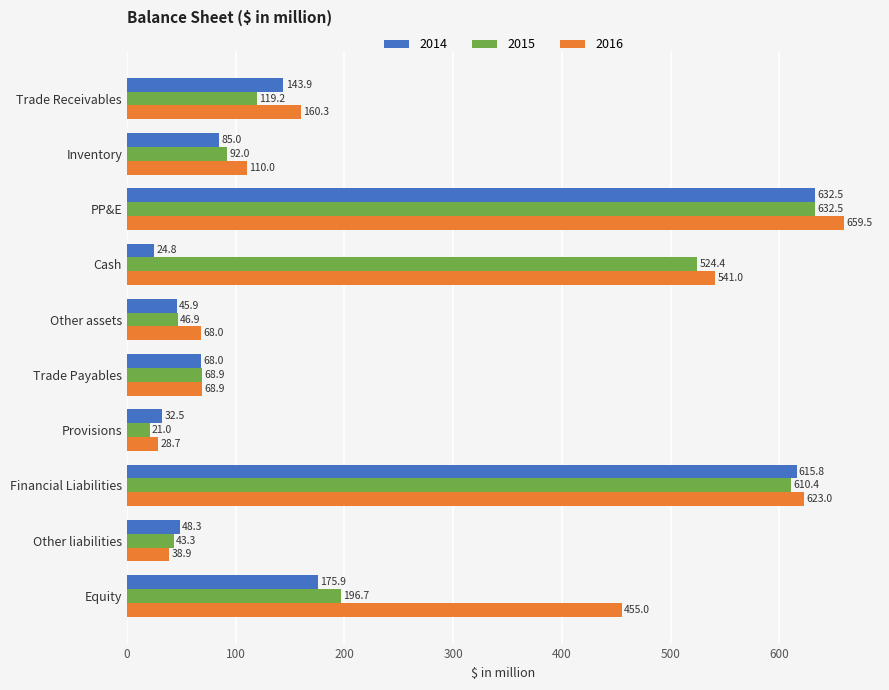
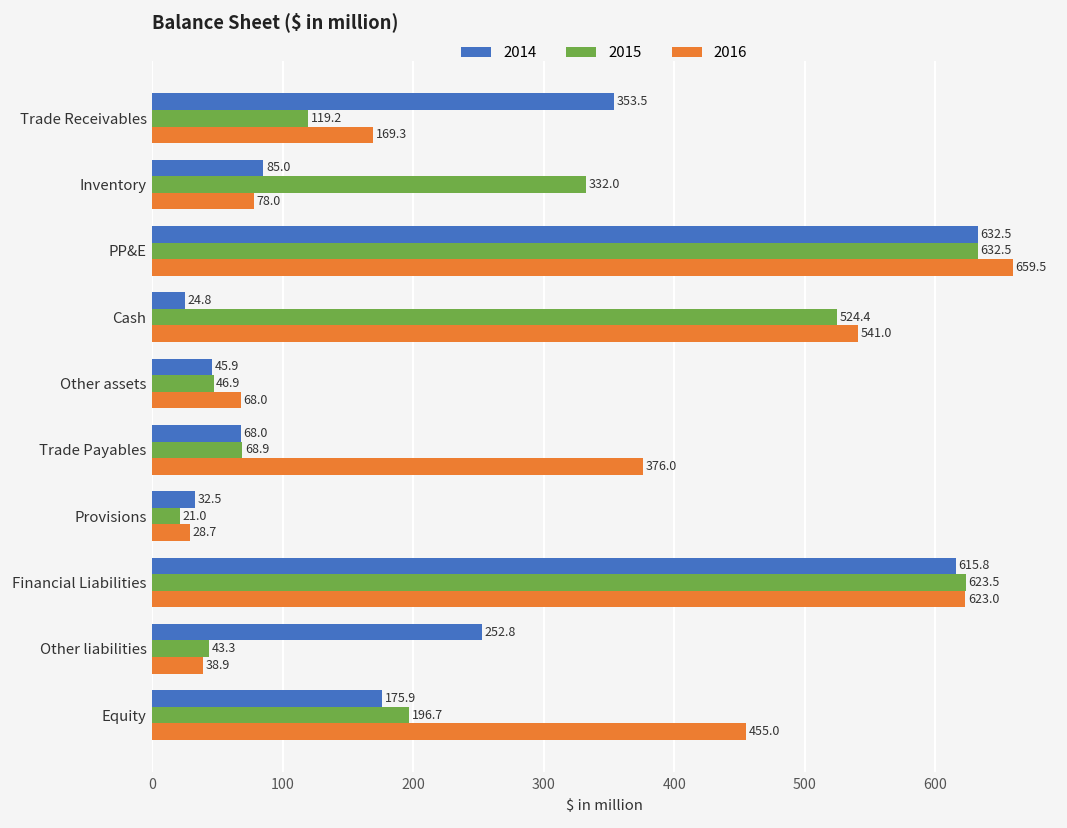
2014, Trade Receivables: 143.9 -> 353.5
2016, Trade Receivables: 160.3 -> 169.3
2015, Inventory: 92.0 -> 332.0
2016, Inventory: 110.0 -> 78.0
2016, Trade Payables: 68.9 -> 376.0
2015, Financial Liabilities: 610.4 -> 623.5
2014, Other liabilities: 48.3 -> 252.8
